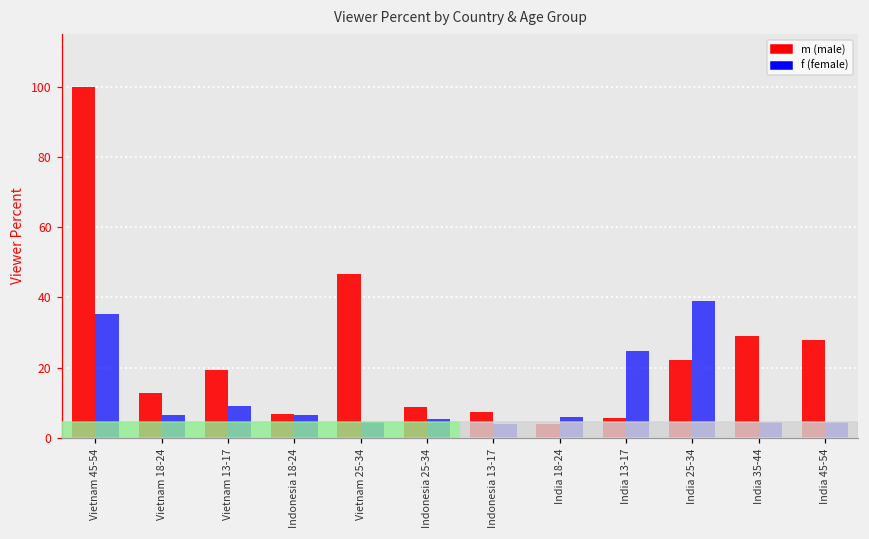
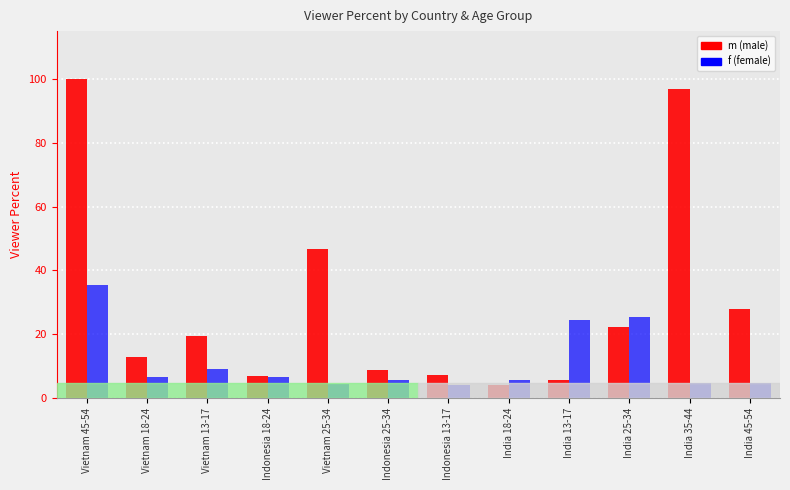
f (female), India 25-34: 39 -> 25
m (male), India 35-44: 29 -> 97
